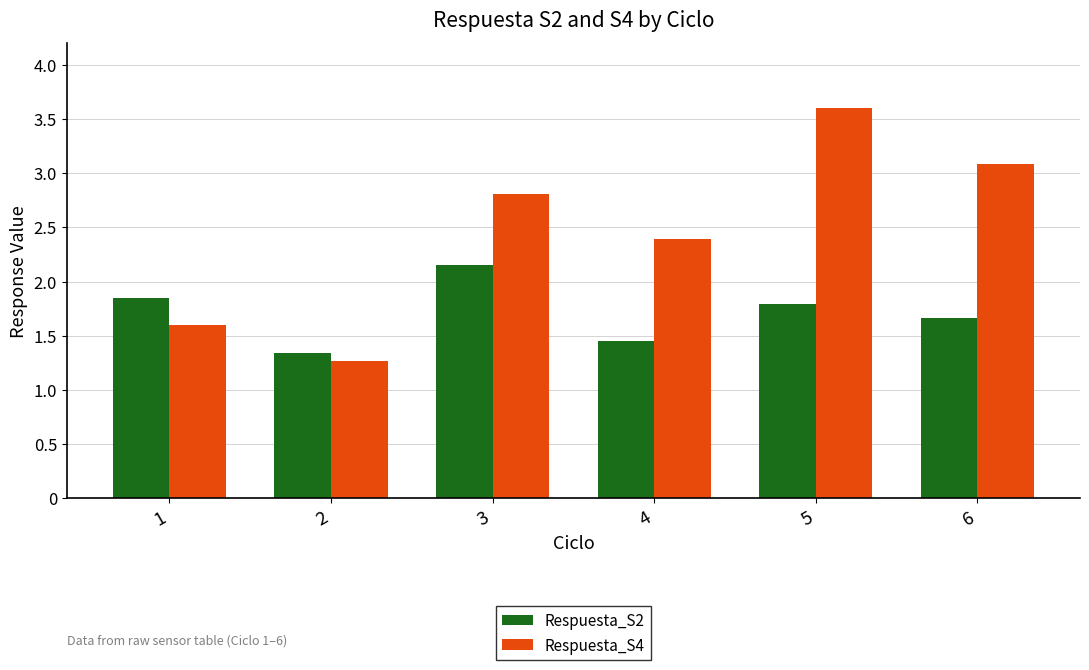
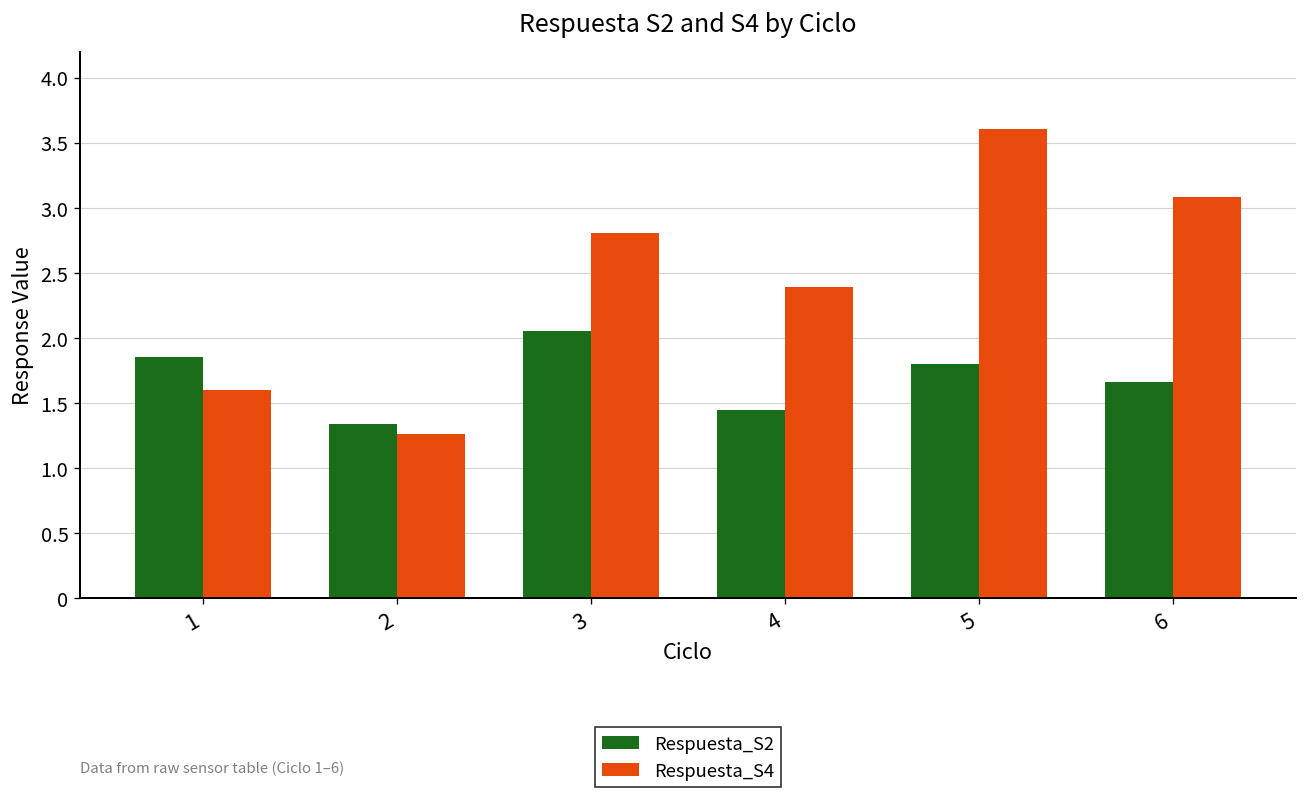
Respuesta_S2, 3: 2.15 -> 2.05
